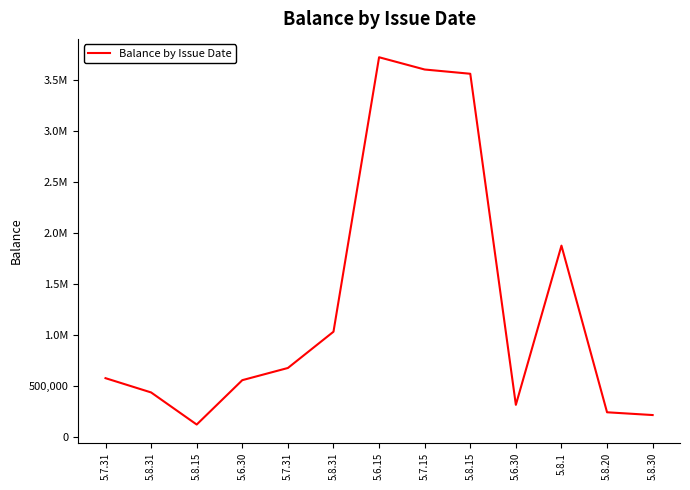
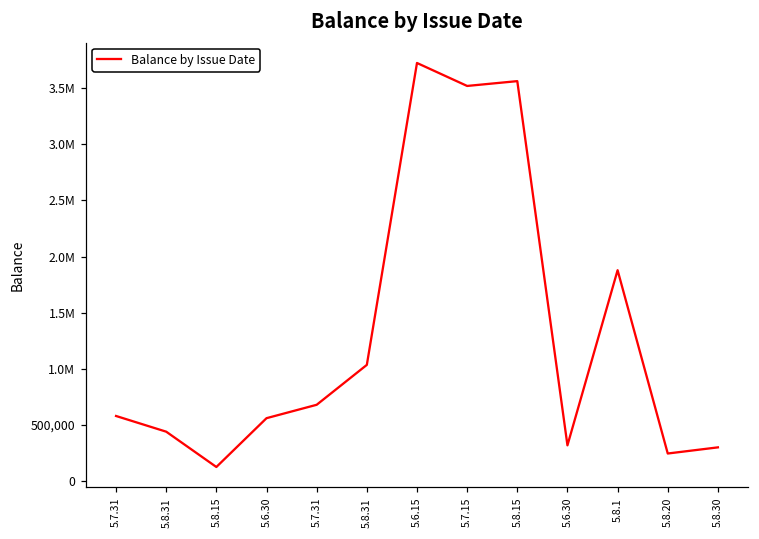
5.7.15: 3,610,000 -> 3,520,000
5.8.30: 220,000 -> 300,000
